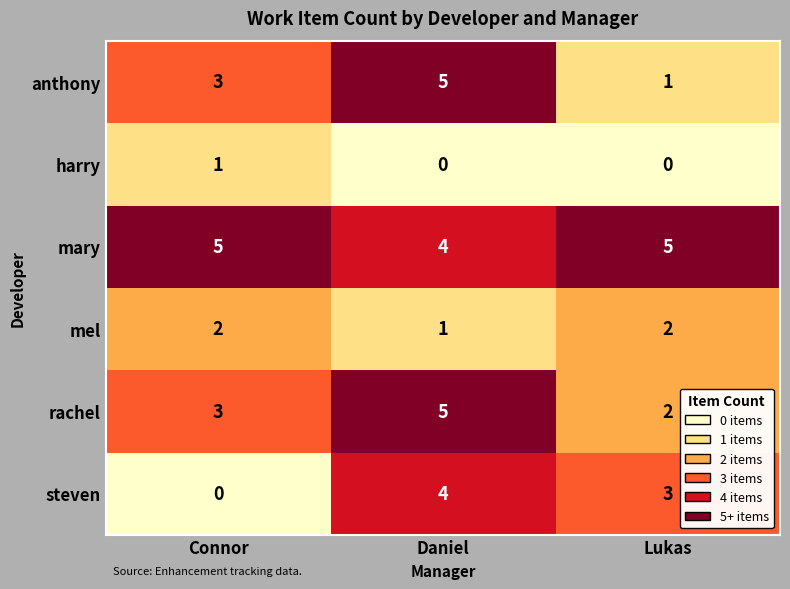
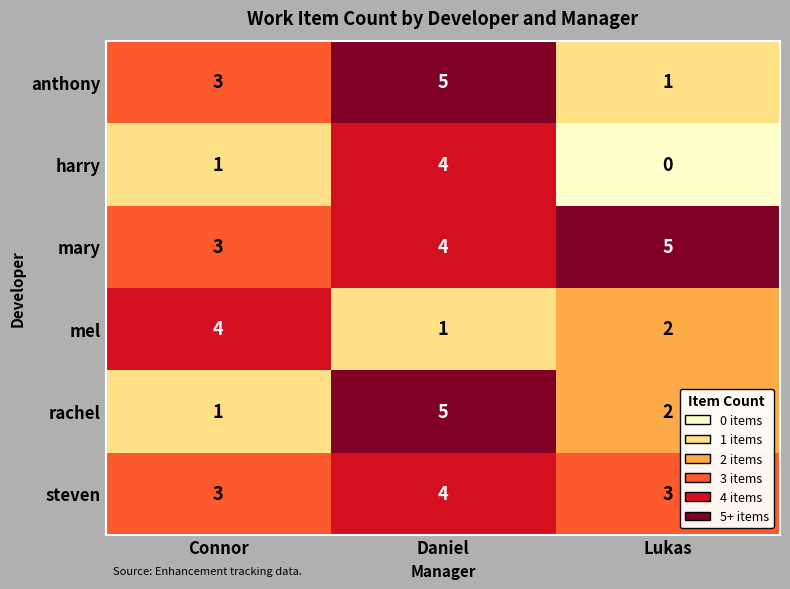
harry, Daniel: 0 -> 4
mary, Connor: 5 -> 3
mel, Connor: 2 -> 4
rachel, Connor: 3 -> 1
steven, Connor: 0 -> 3
